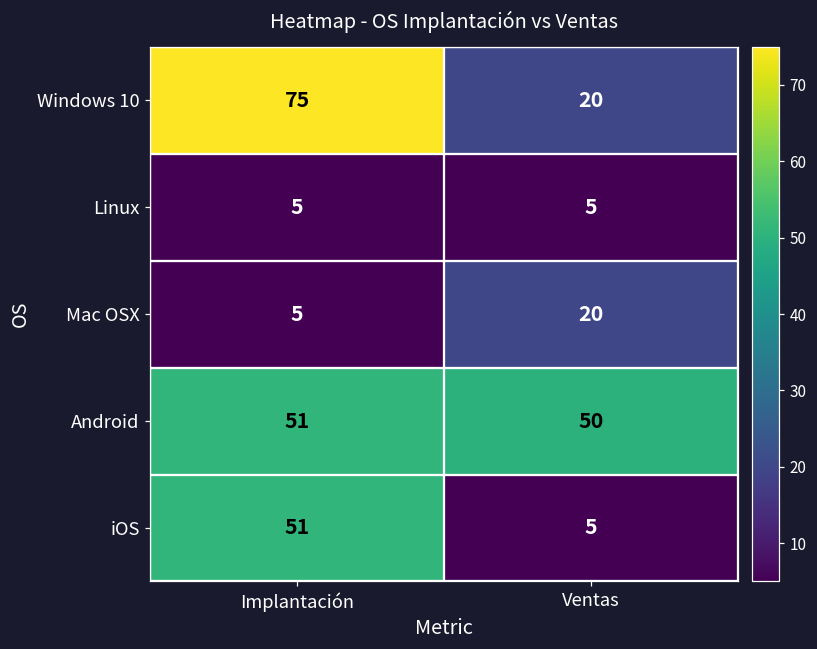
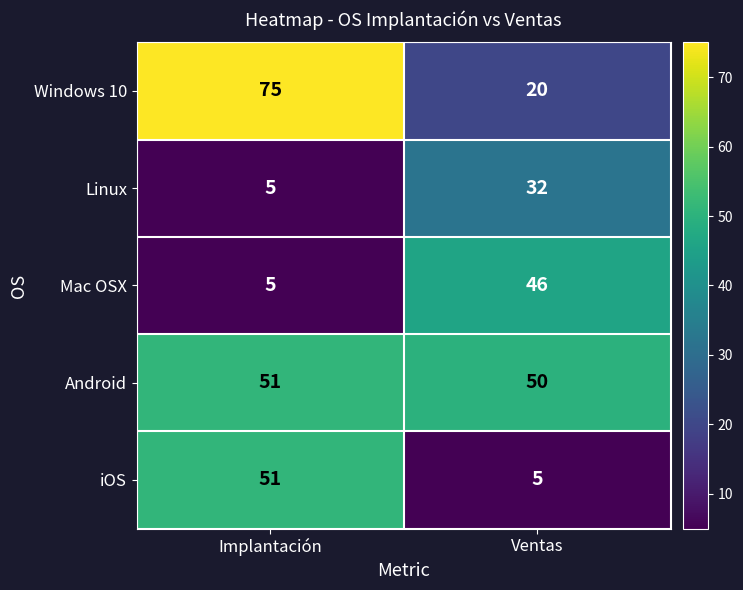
Linux, Ventas: 5 -> 32
Mac OSX, Ventas: 20 -> 46
